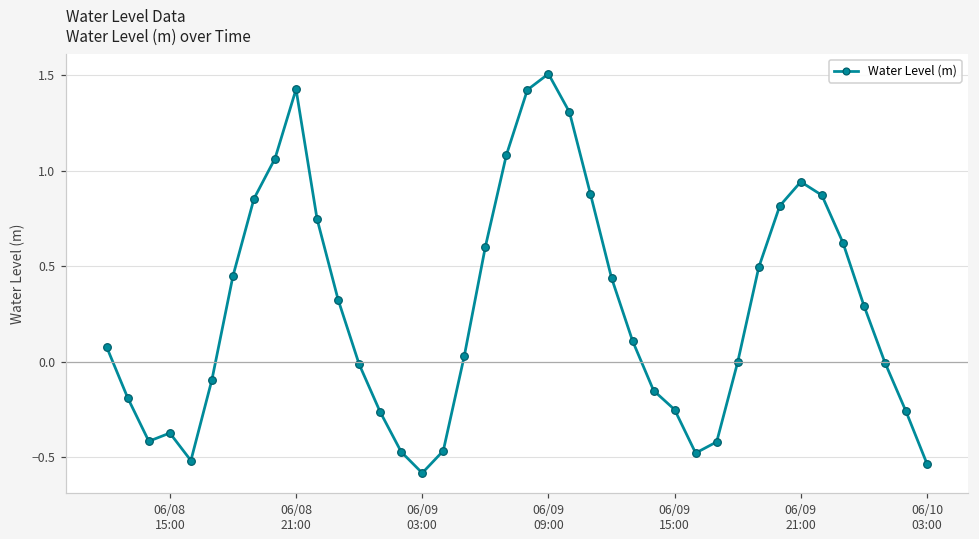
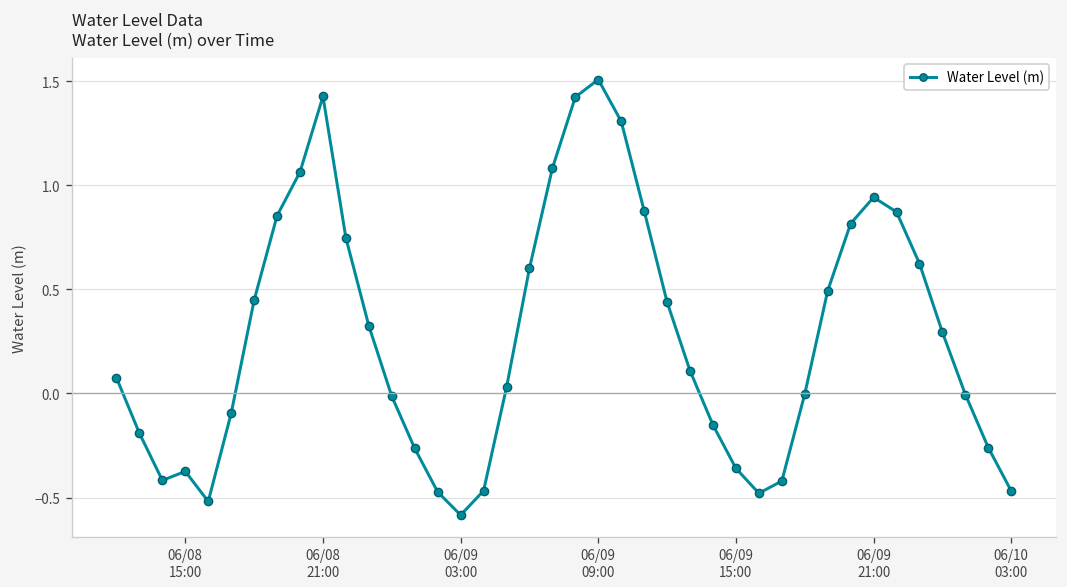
06/09 15:00: -0.25 -> -0.36
06/10 03:00: -0.54 -> -0.47
